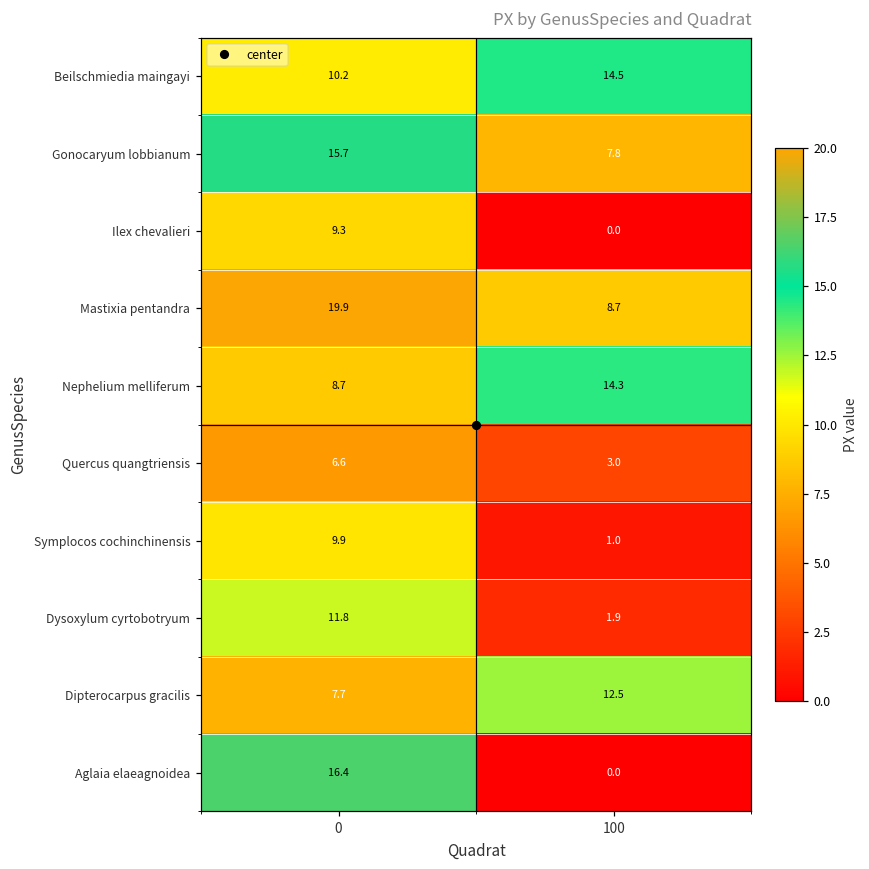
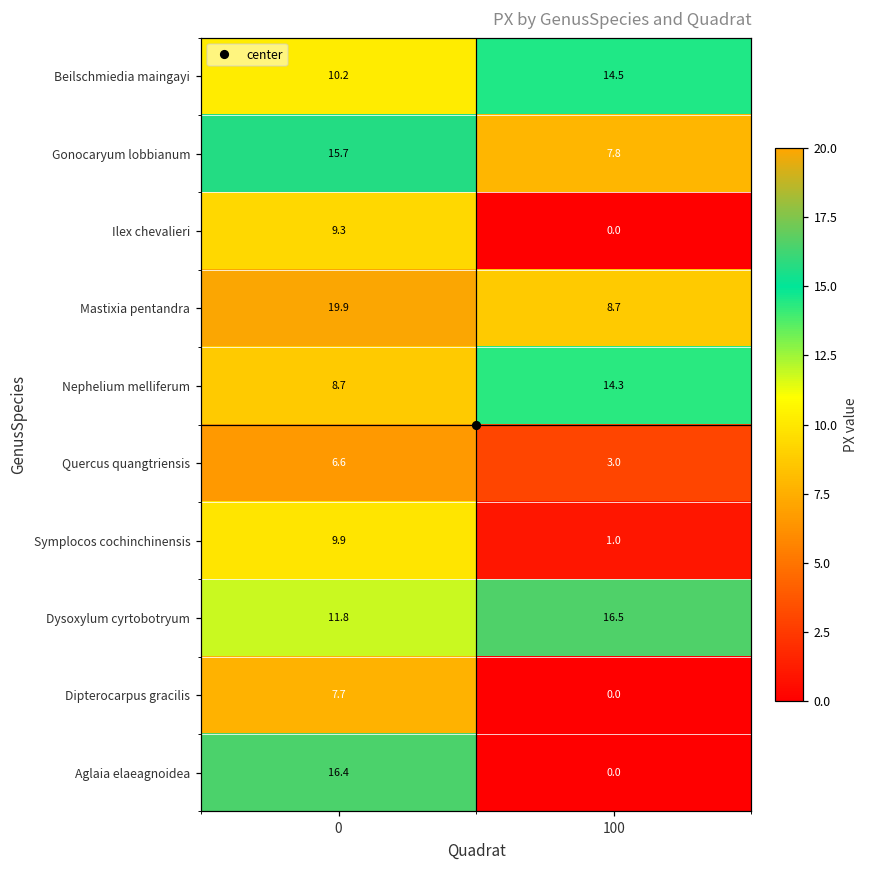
Dysoxylum cyrtobotryum, 100: 1.9 -> 16.5
Dipterocarpus gracilis, 100: 12.5 -> 0.0
